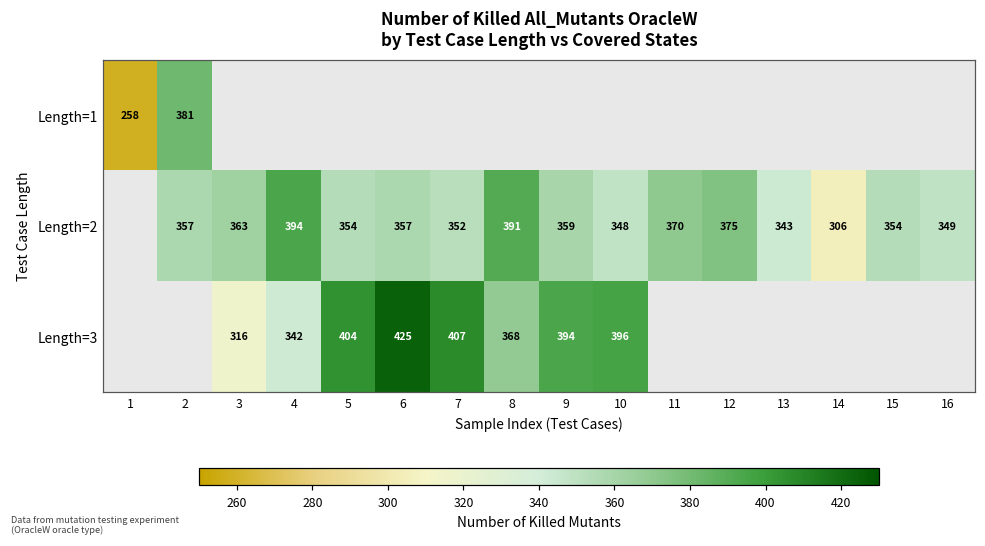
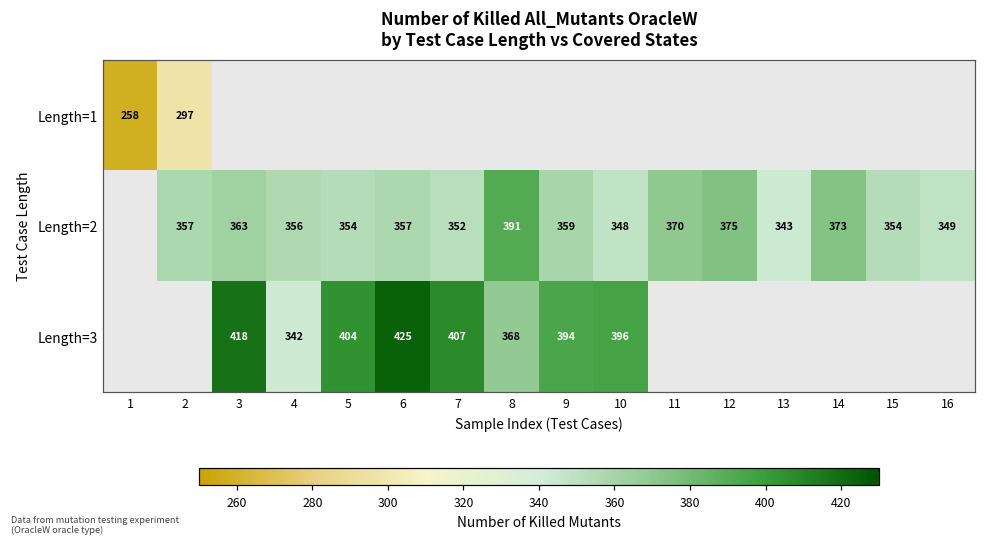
Length=1, 2: 381 -> 297
Length=2, 4: 394 -> 356
Length=2, 14: 306 -> 373
Length=3, 3: 316 -> 418
